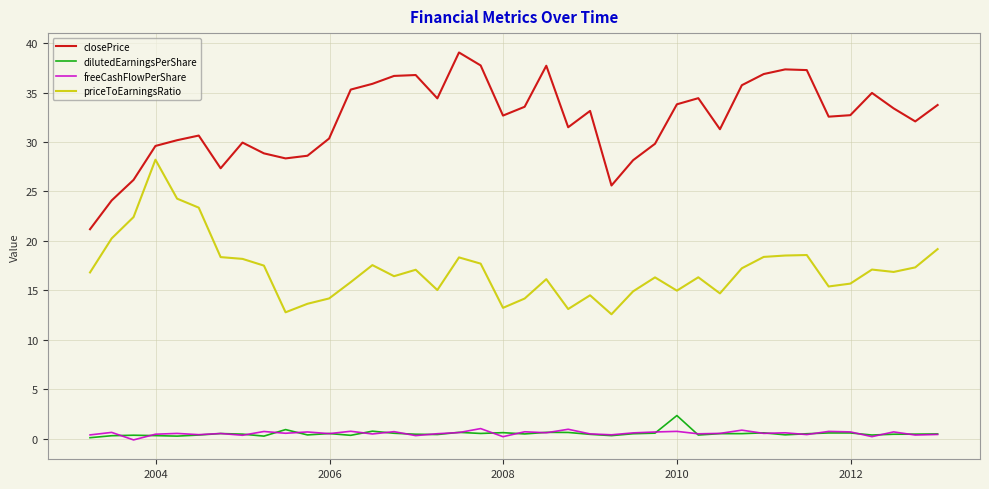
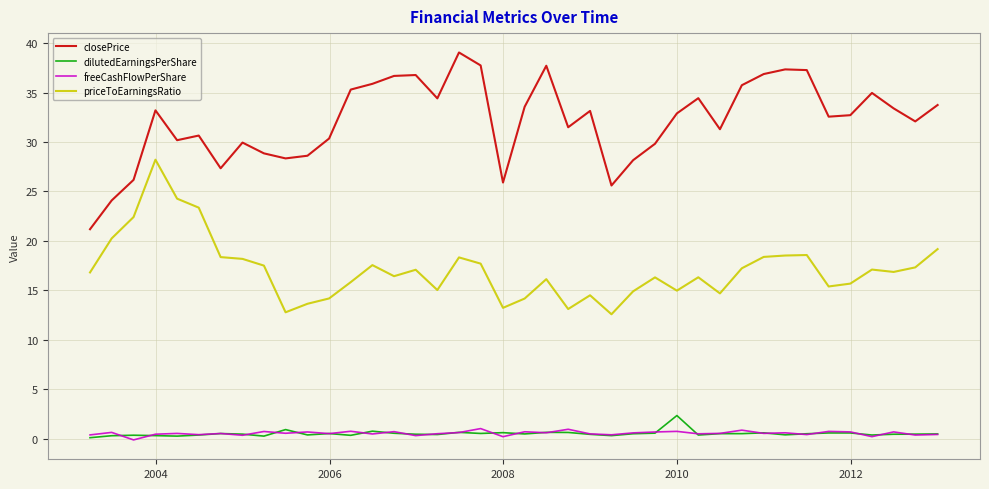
closePrice, 2004: 30 -> 33
closePrice, 2008: 33 -> 26
closePrice, 2010: 34 -> 33
